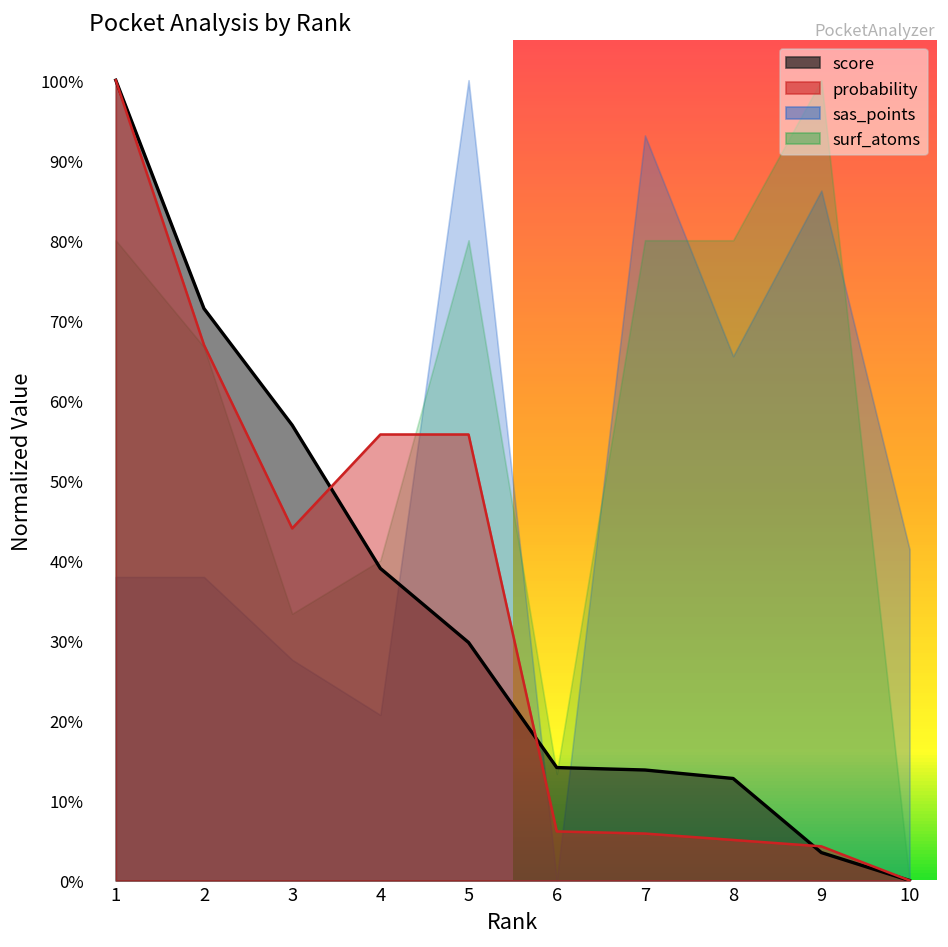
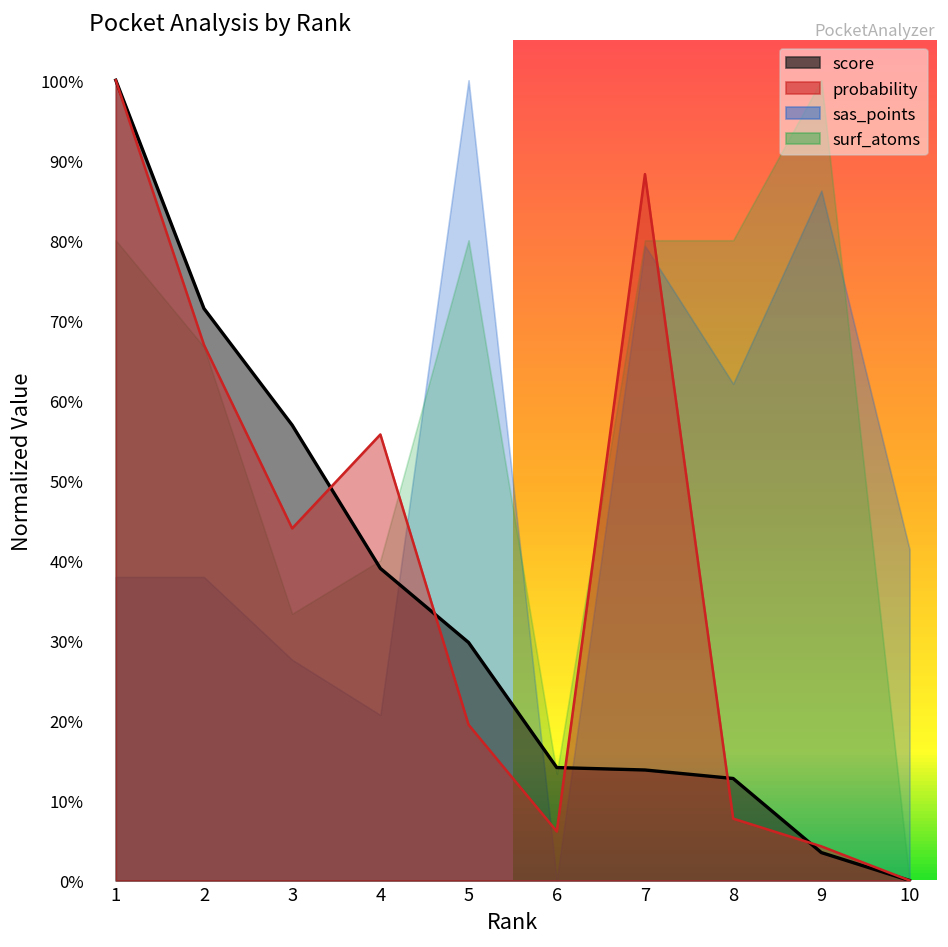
probability, 5: 56% -> 19%
probability, 7: 6% -> 88%
sas_points, 7: 93% -> 79%
probability, 8: 5% -> 8%
sas_points, 8: 66% -> 62%
